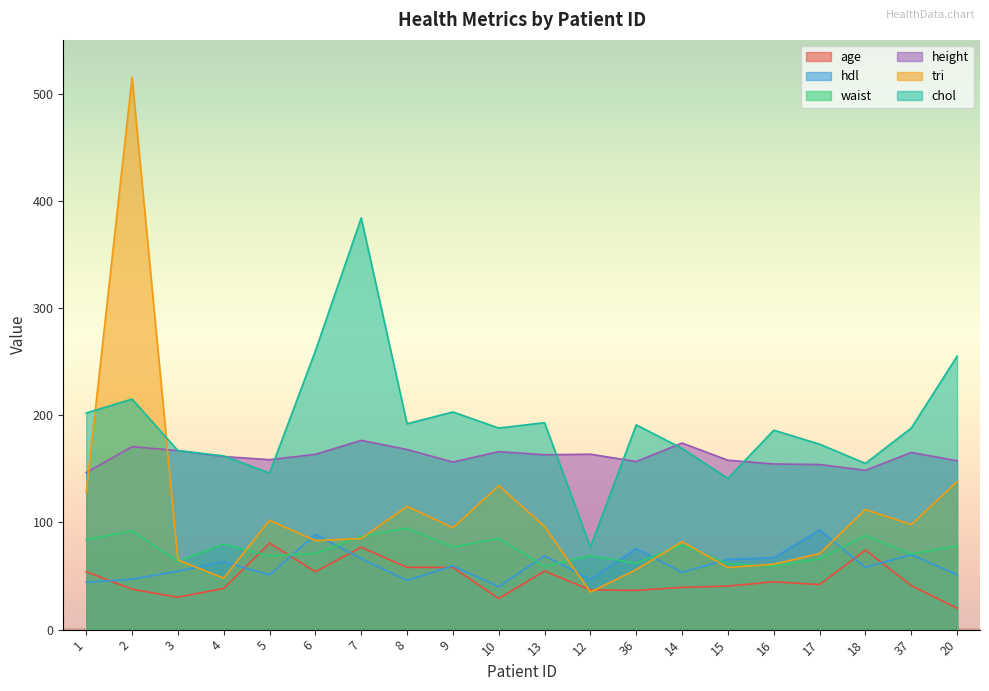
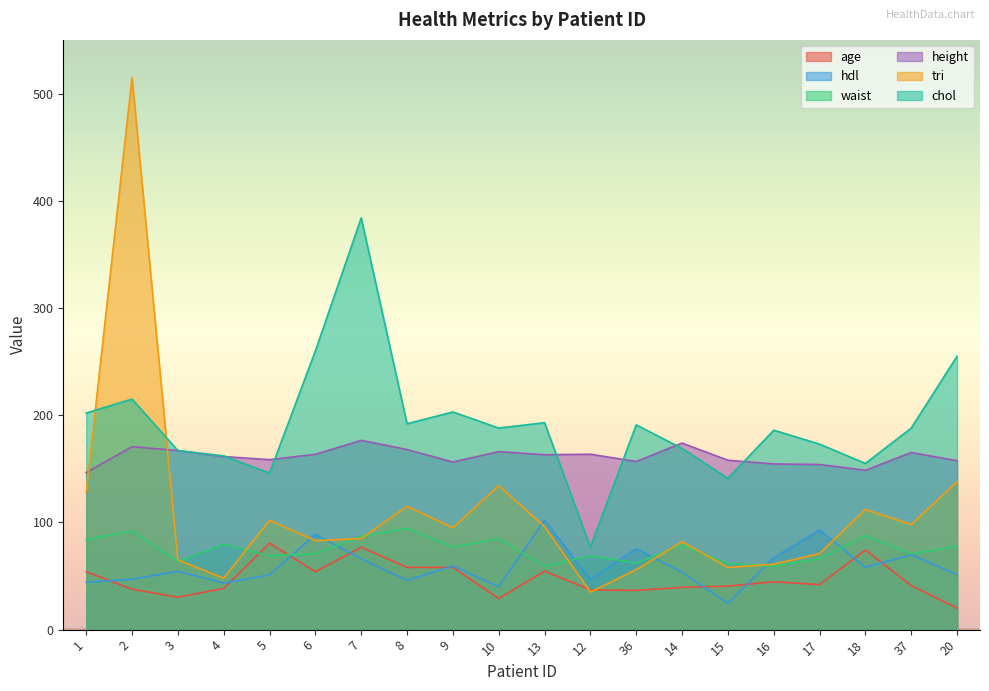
hdl, 4: 63 -> 43
hdl, 13: 69 -> 102
hdl, 15: 66 -> 25
